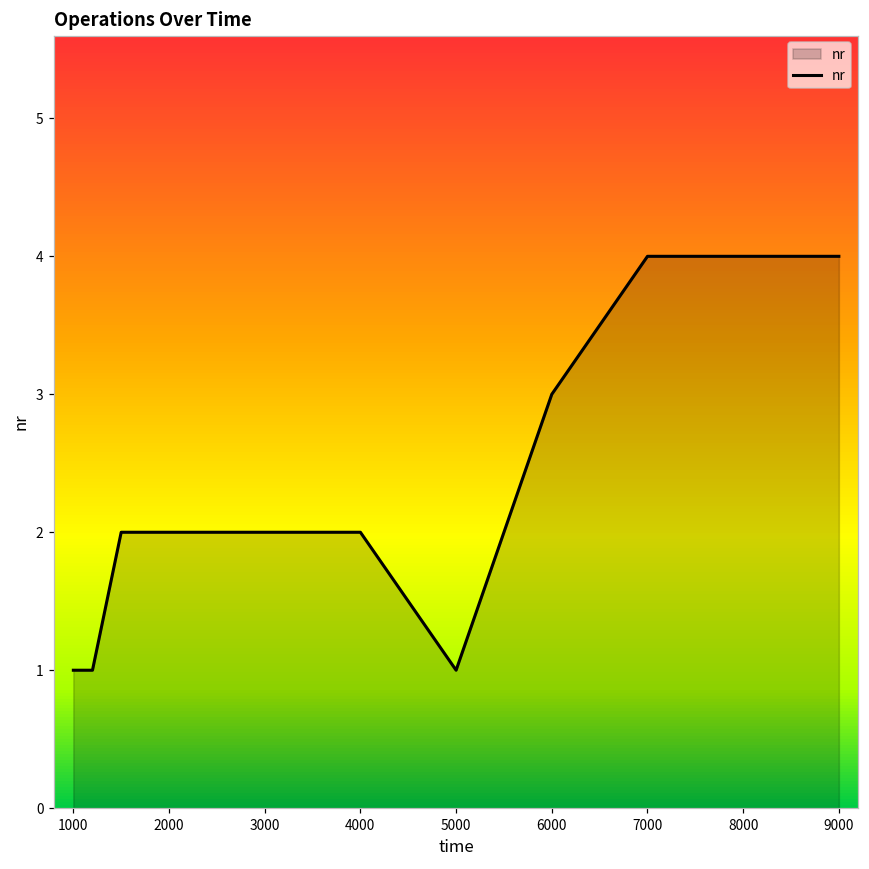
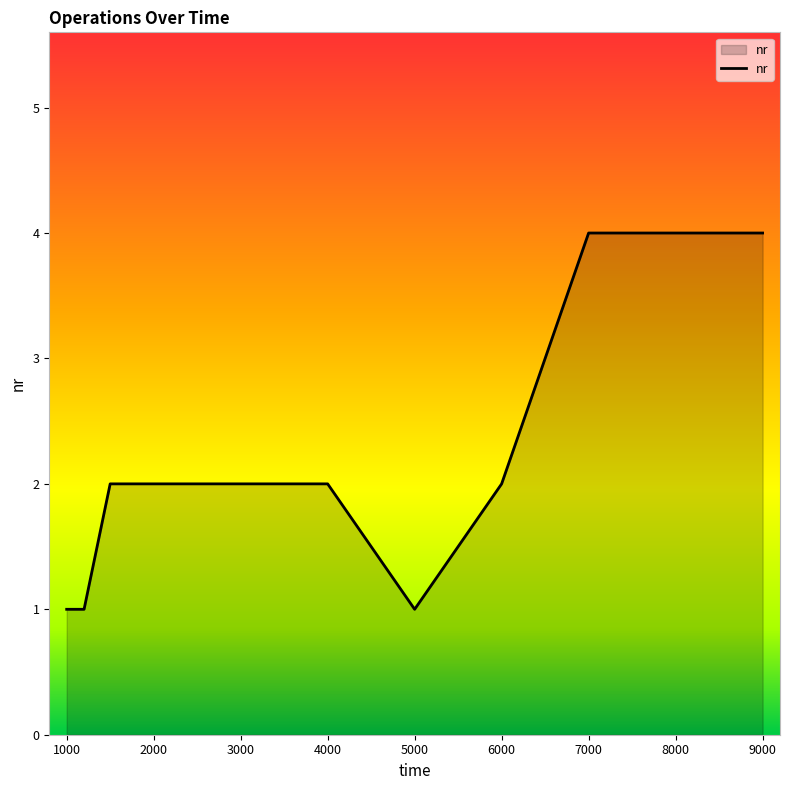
6000: 3 -> 2
